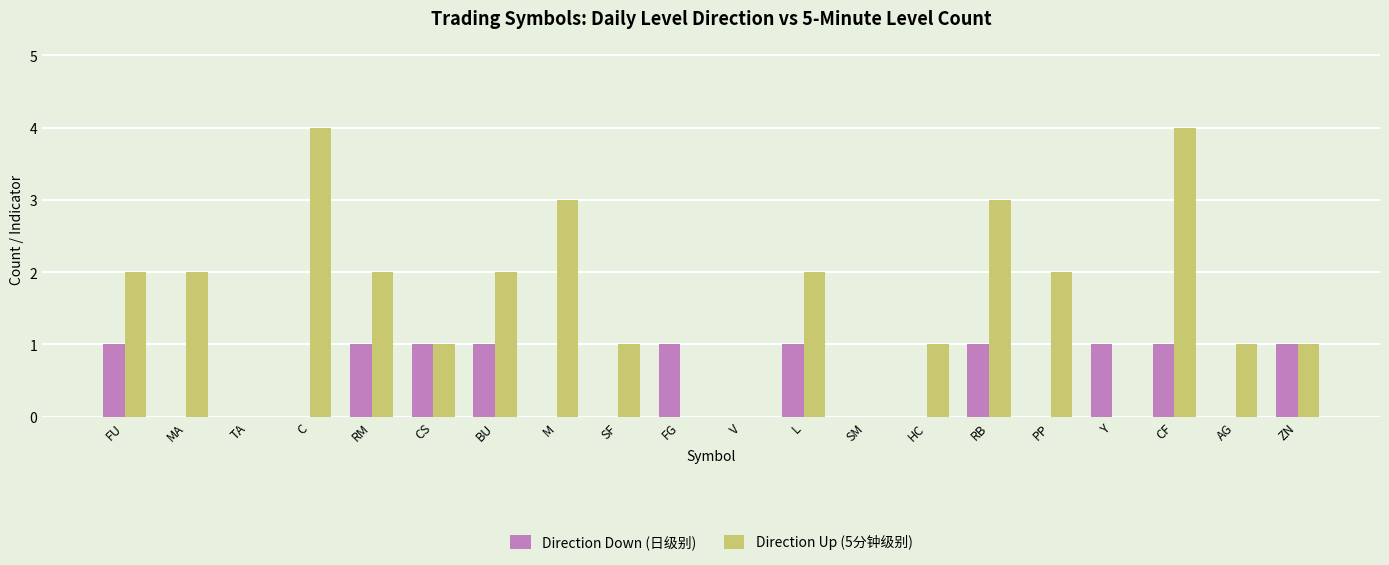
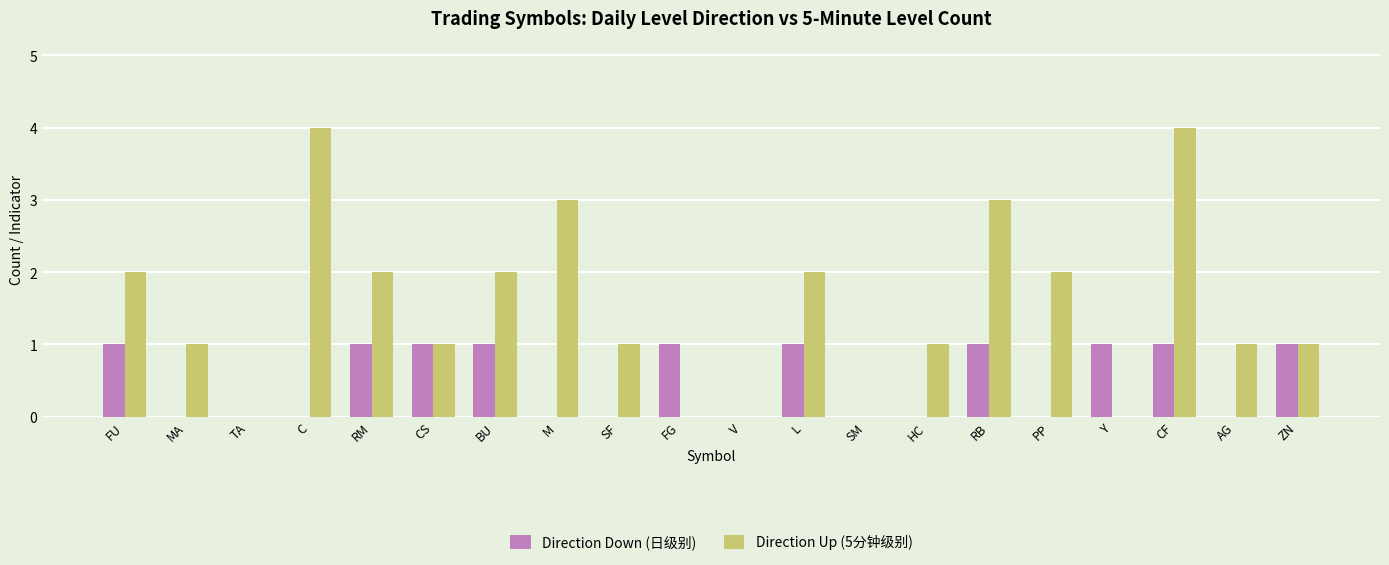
Direction Up (5分钟级别), MA: 2 -> 1
